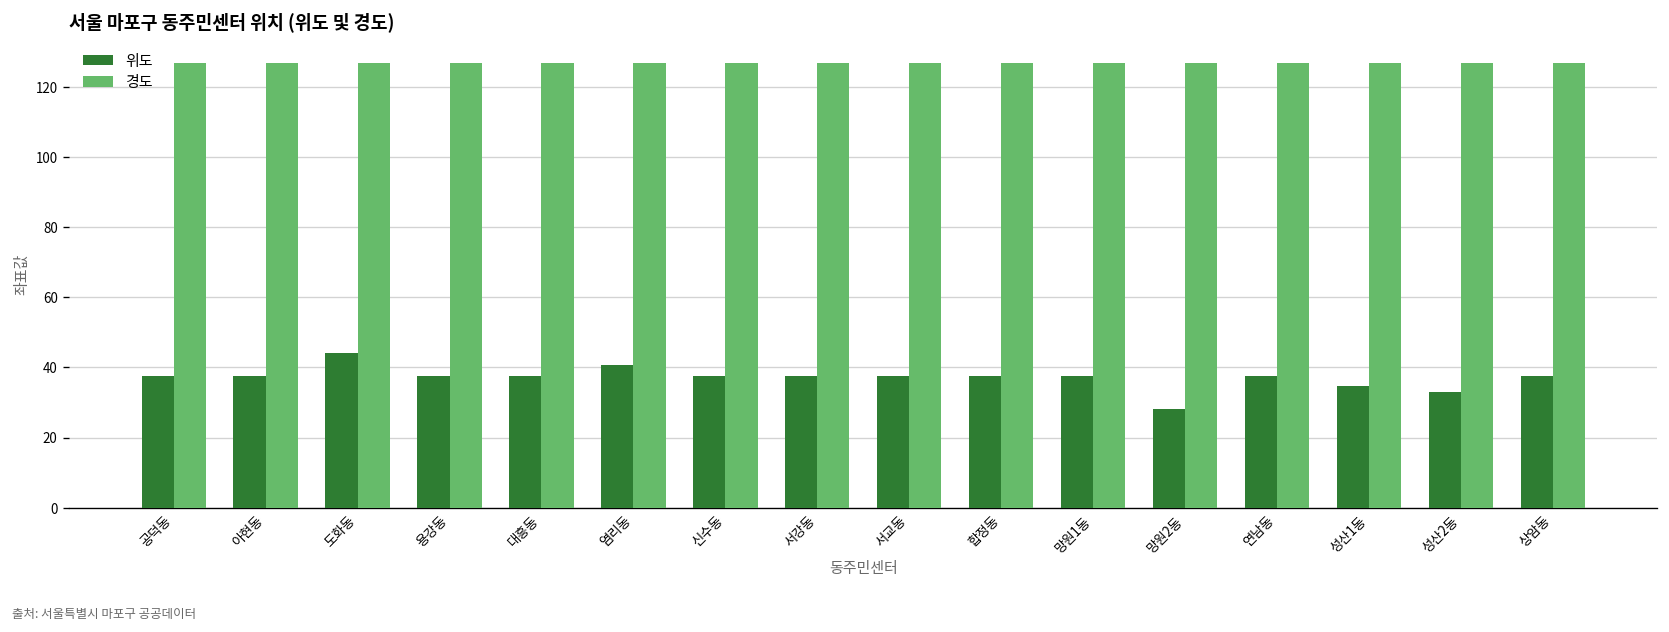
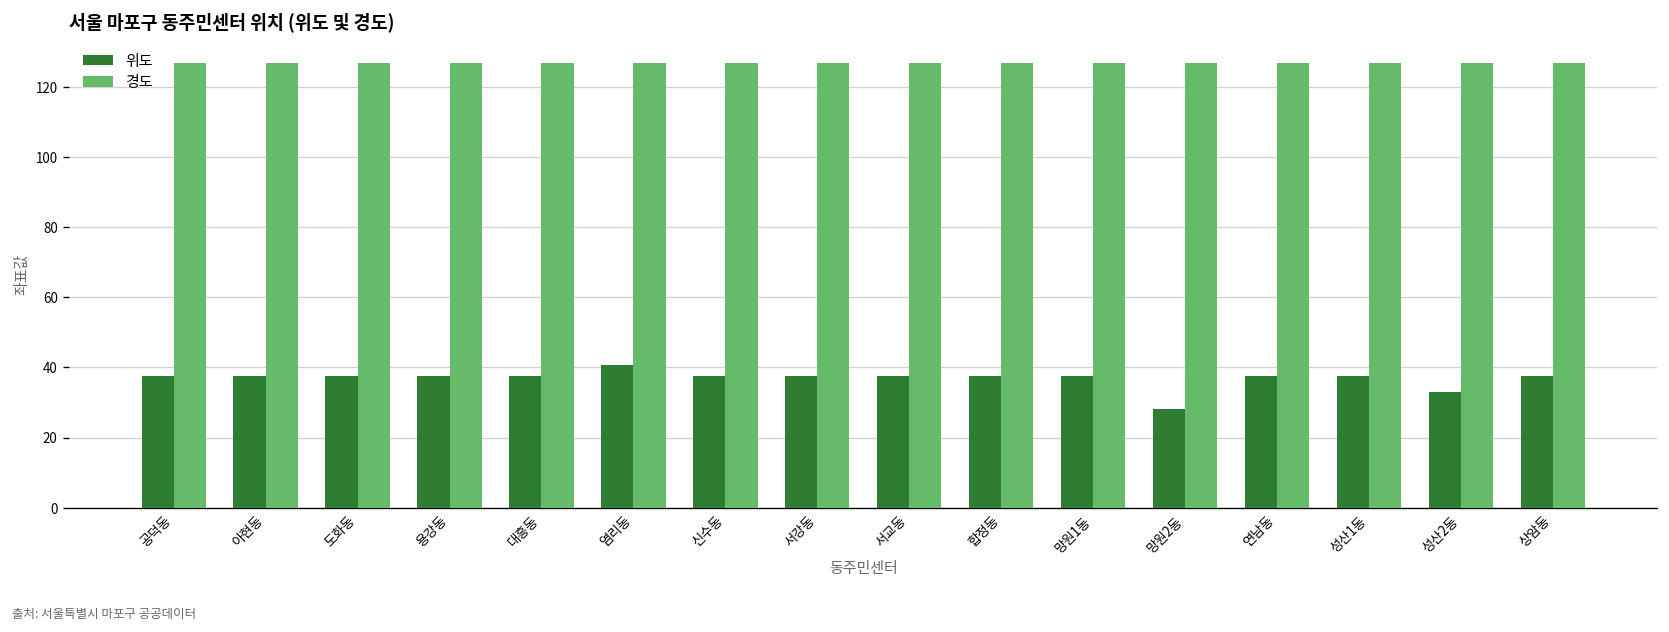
위도, 도화동: 44 -> 38
위도, 성산1동: 35 -> 38
